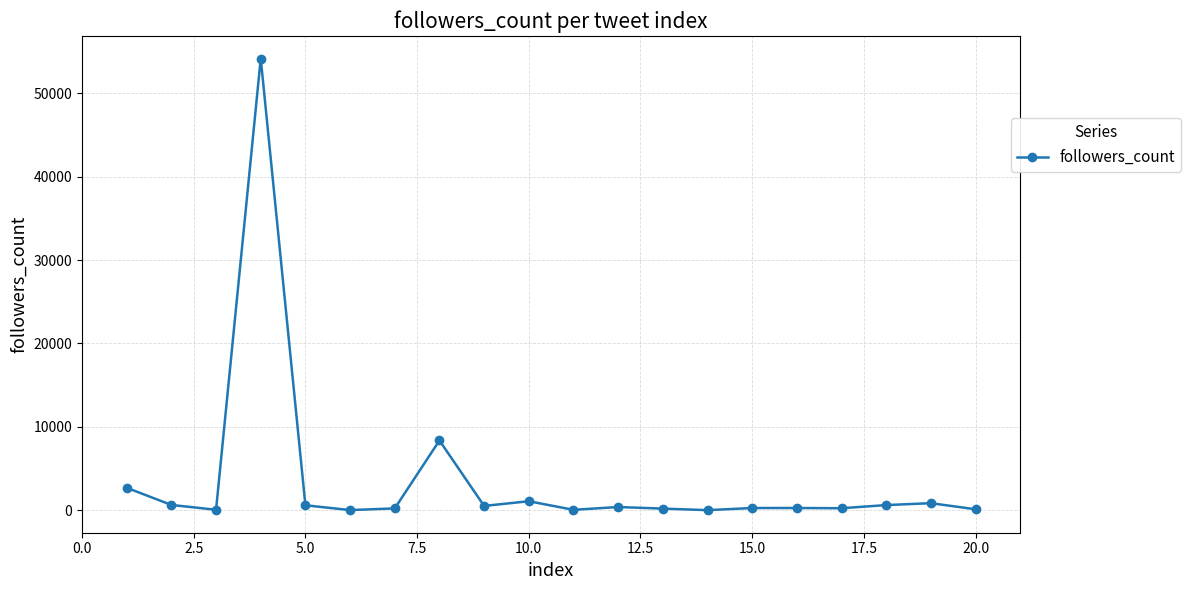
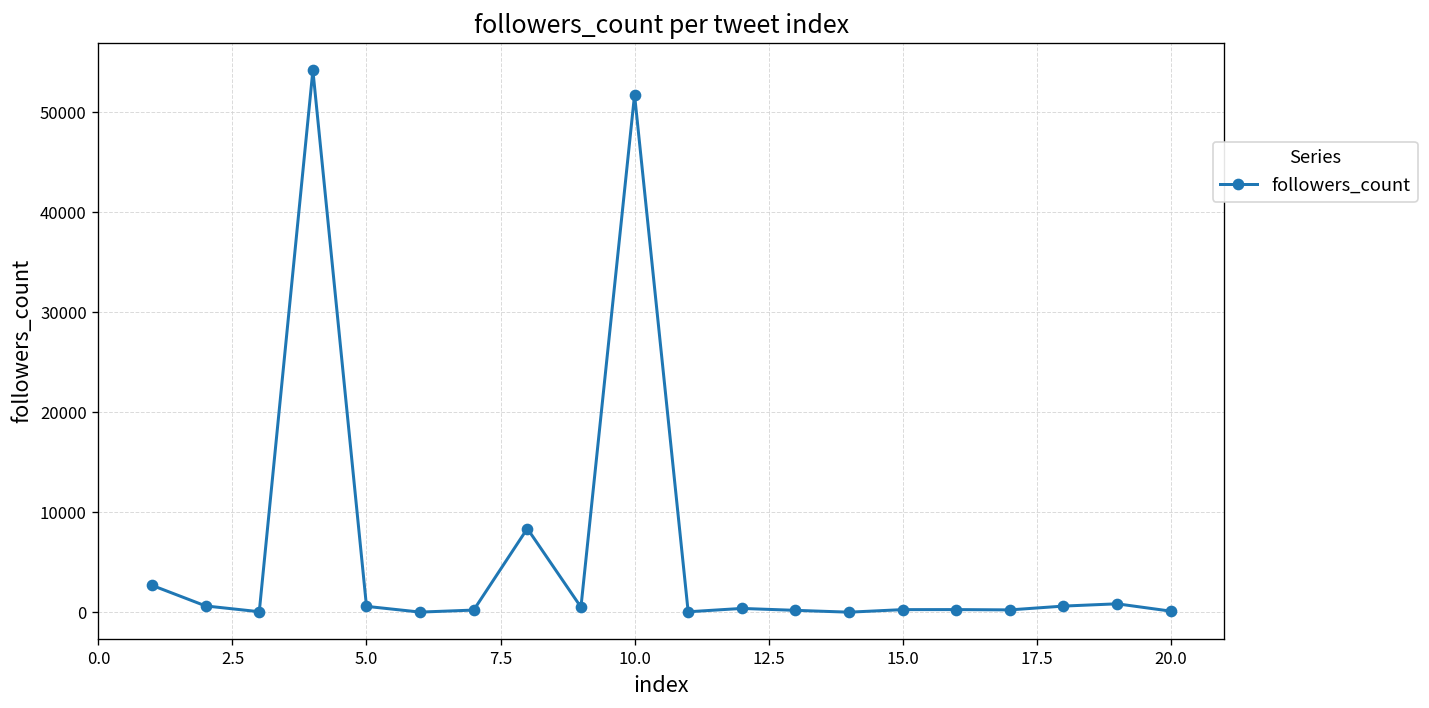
10.0: 1000 -> 52000
